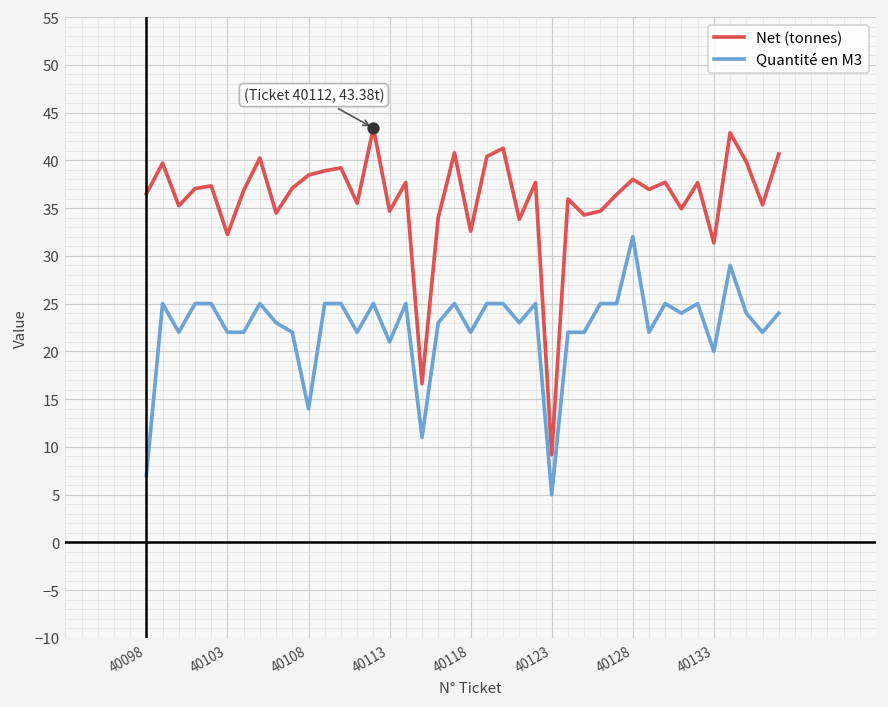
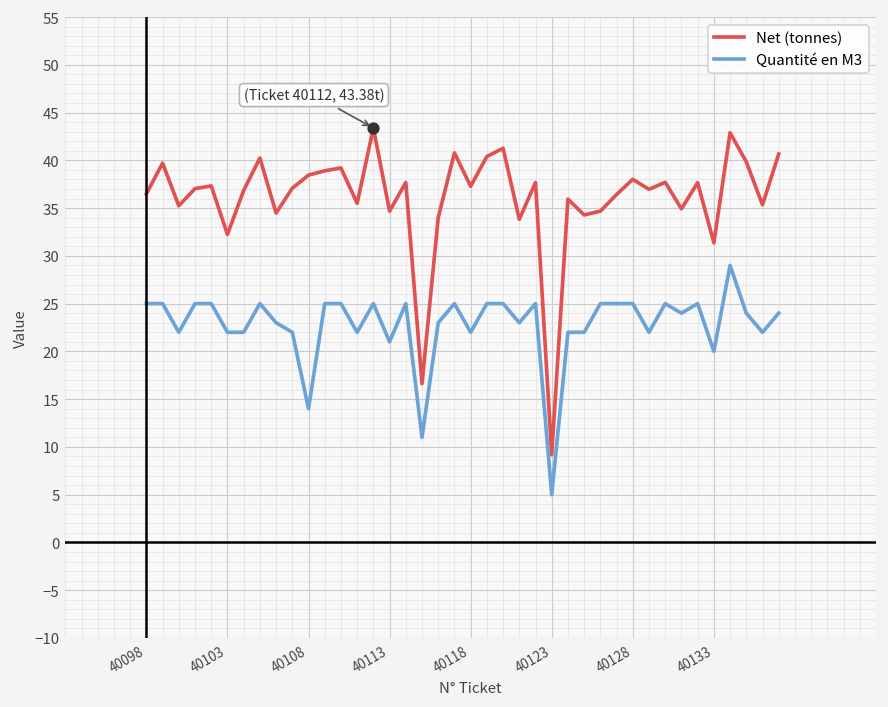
Quantité en M3, 40098: 7 -> 25
Net (tonnes), 40118: 33 -> 37
Quantité en M3, 40128: 32 -> 25
